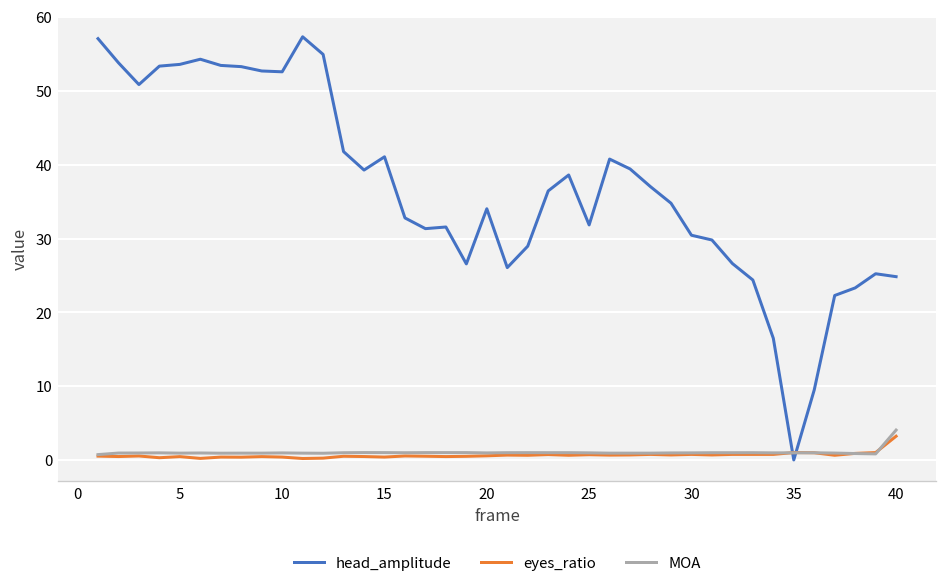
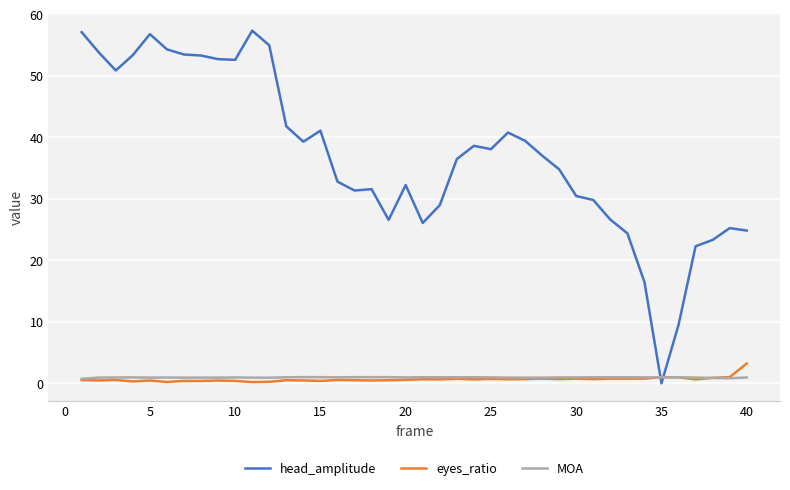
head_amplitude, 5: 54 -> 57
head_amplitude, 20: 34 -> 32
head_amplitude, 25: 32 -> 38
MOA, 40: 4 -> 1
